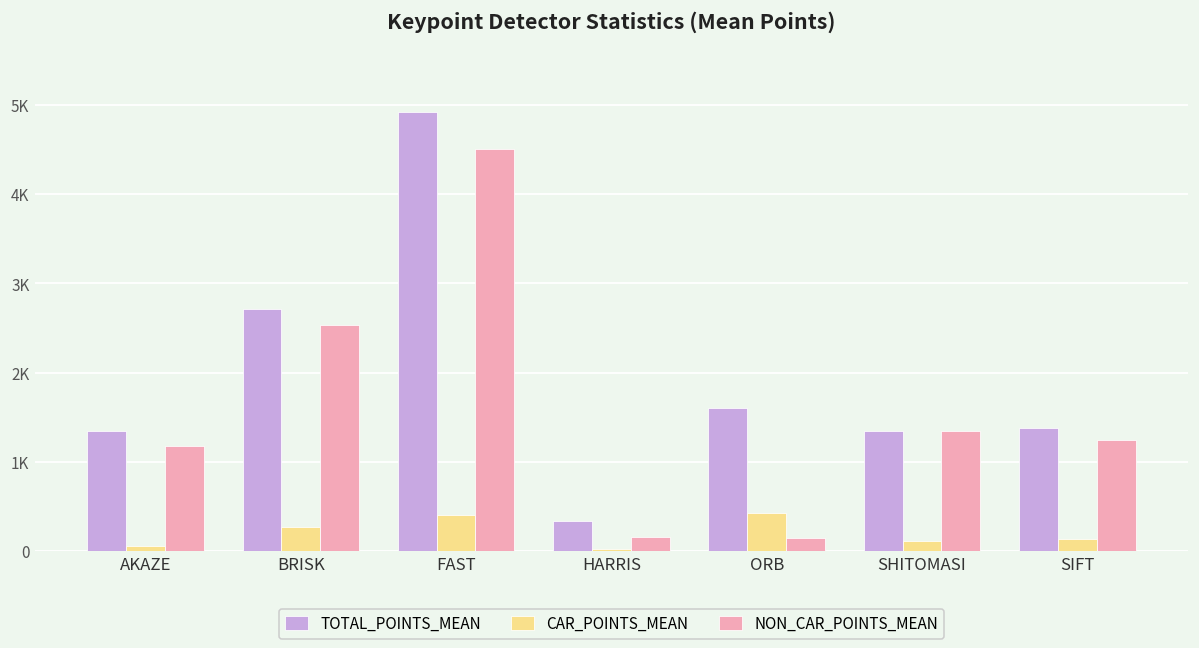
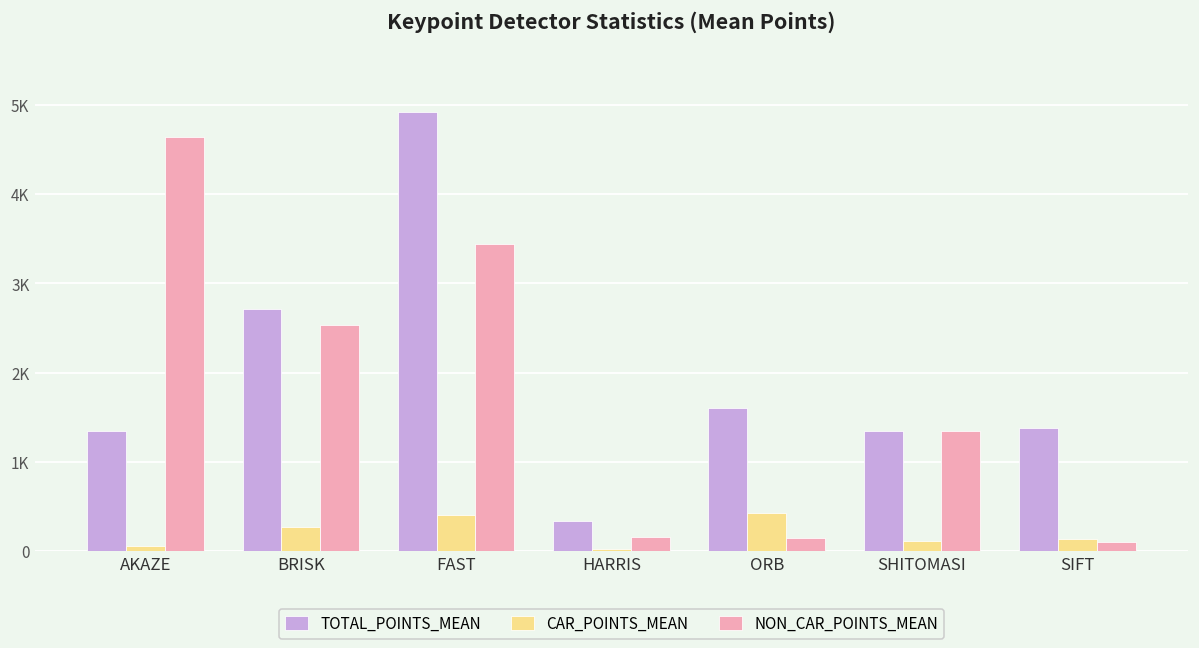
NON_CAR_POINTS_MEAN, AKAZE: 1200 -> 4600
NON_CAR_POINTS_MEAN, FAST: 4500 -> 3400
NON_CAR_POINTS_MEAN, SIFT: 1200 -> 100
